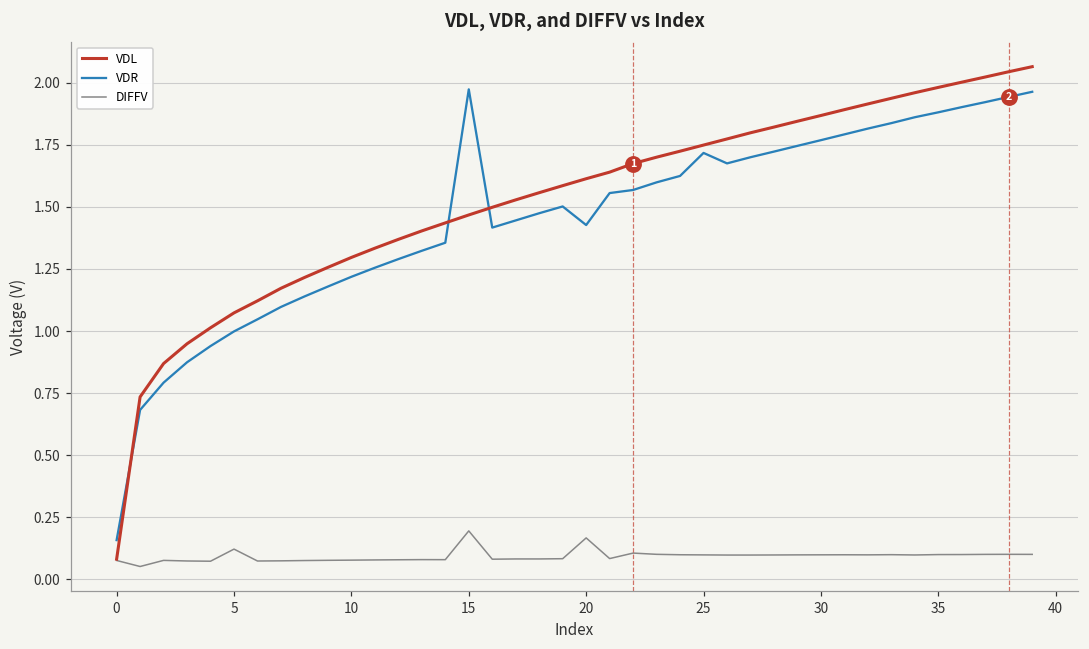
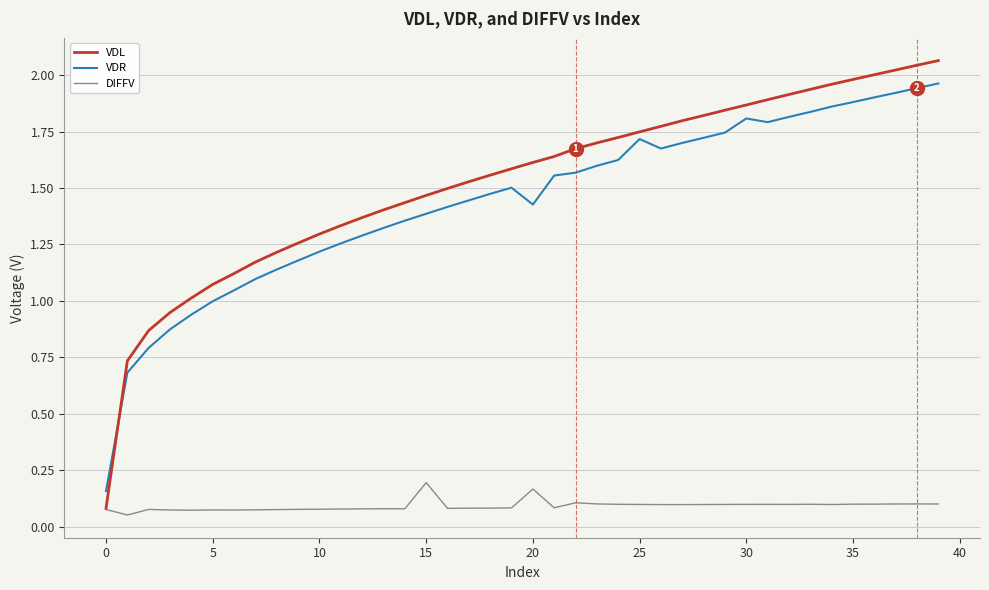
DIFFV, 5: 0.12 -> 0.07
VDR, 15: 1.97 -> 1.39
VDR, 30: 1.77 -> 1.81
